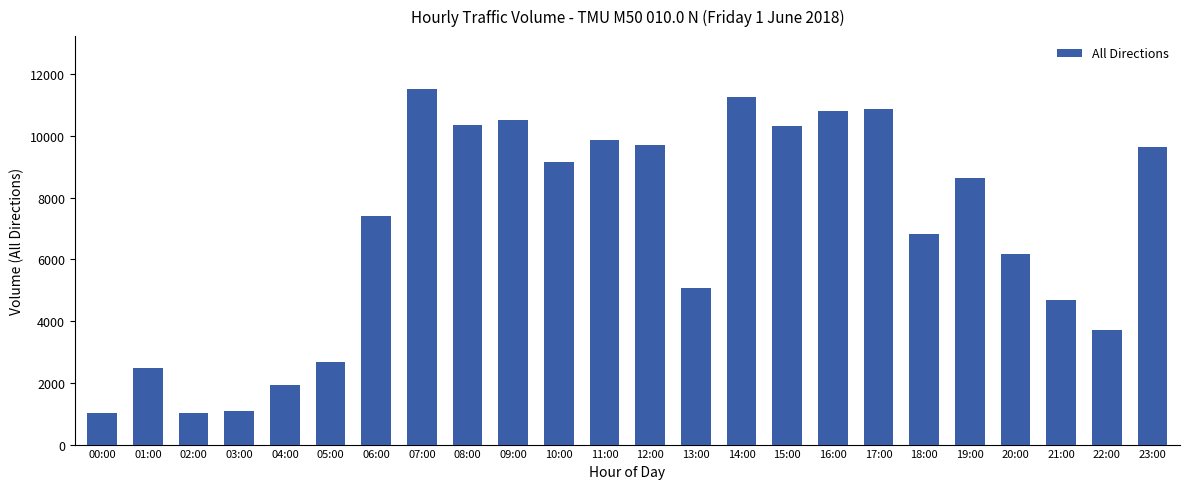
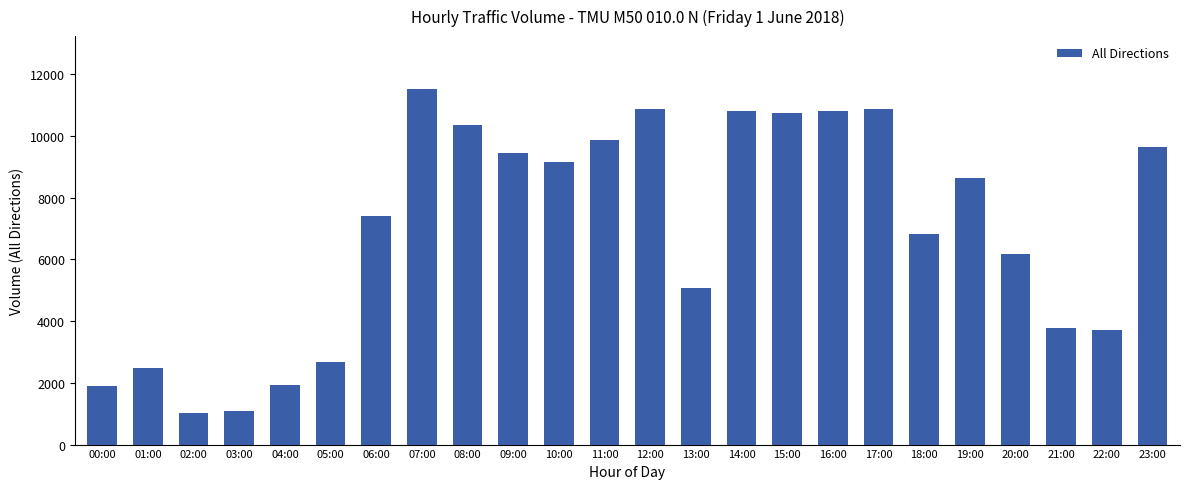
00:00: 1000 -> 1900
09:00: 10500 -> 9400
12:00: 9700 -> 10900
14:00: 11200 -> 10800
15:00: 10300 -> 10700
21:00: 4700 -> 3800
